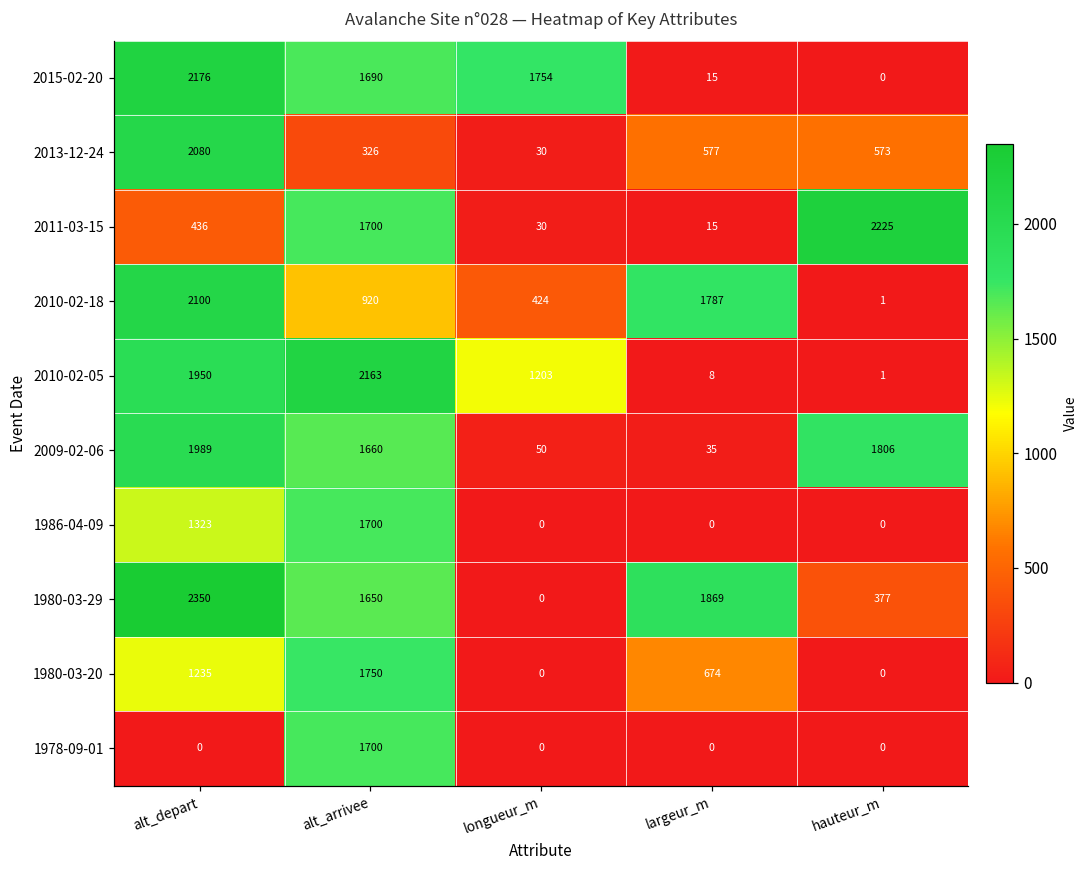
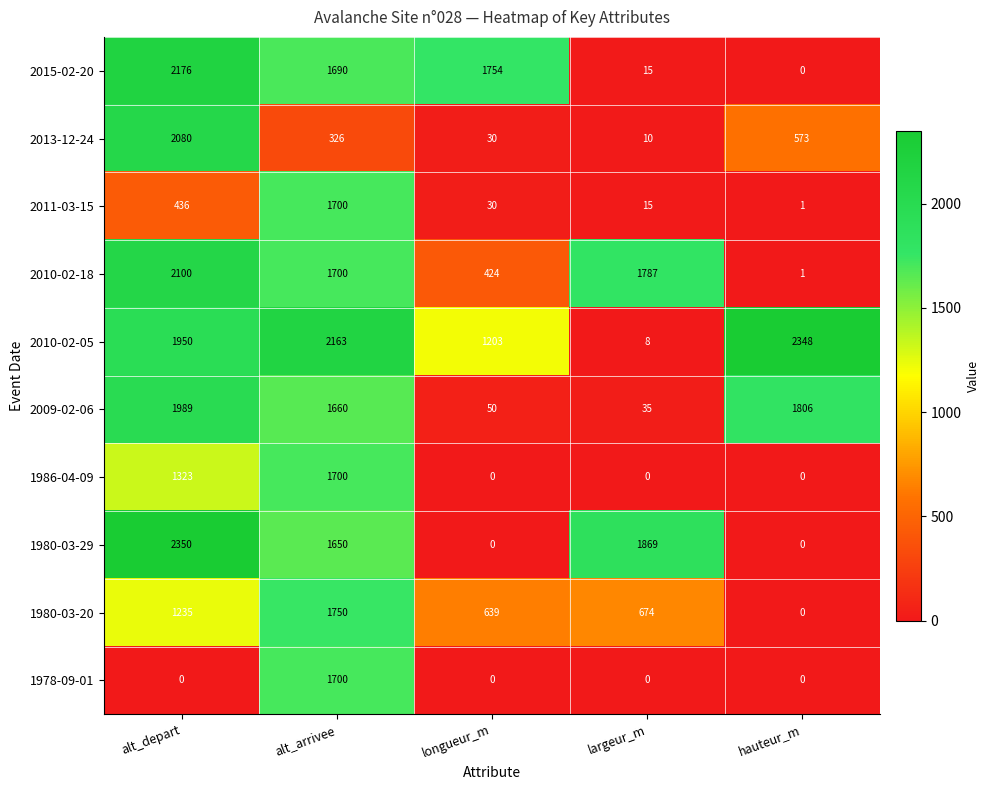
2013-12-24, largeur_m: 577 -> 10
2011-03-15, hauteur_m: 2225 -> 1
2010-02-18, alt_arrivee: 920 -> 1700
2010-02-05, hauteur_m: 1 -> 2348
1980-03-29, hauteur_m: 377 -> 0
1980-03-20, longueur_m: 0 -> 639
